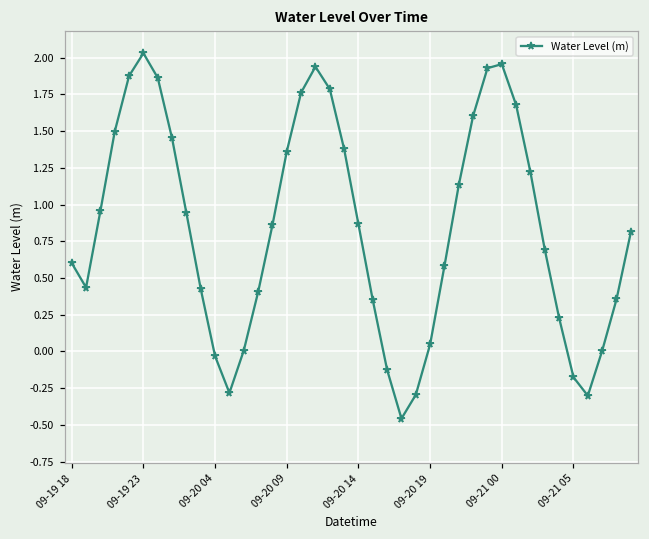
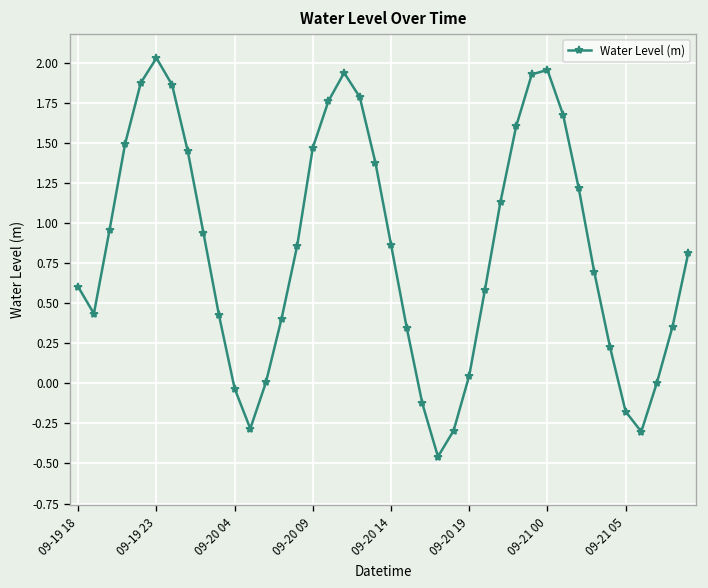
09-20 09: 1.36 -> 1.47
